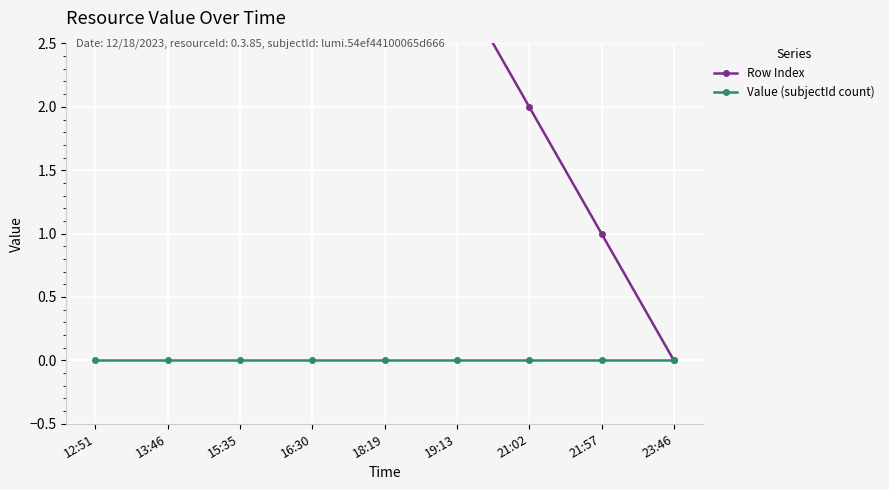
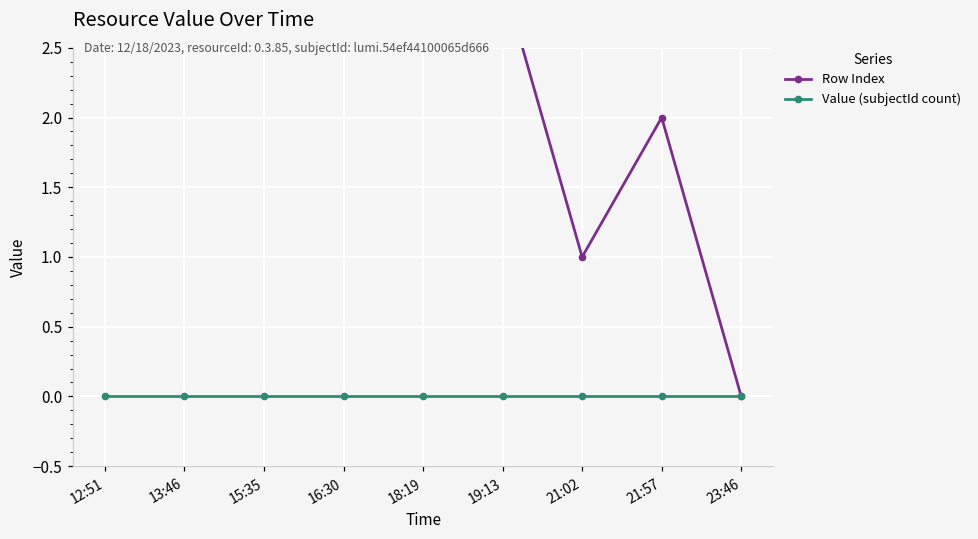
Row Index, 21:02: 2 -> 1
Row Index, 21:57: 1 -> 2
